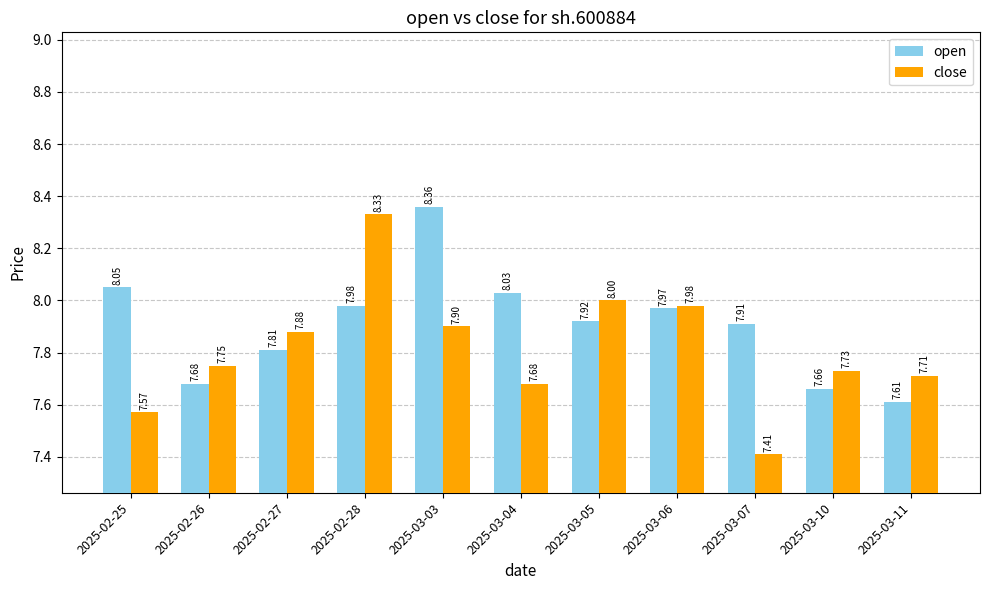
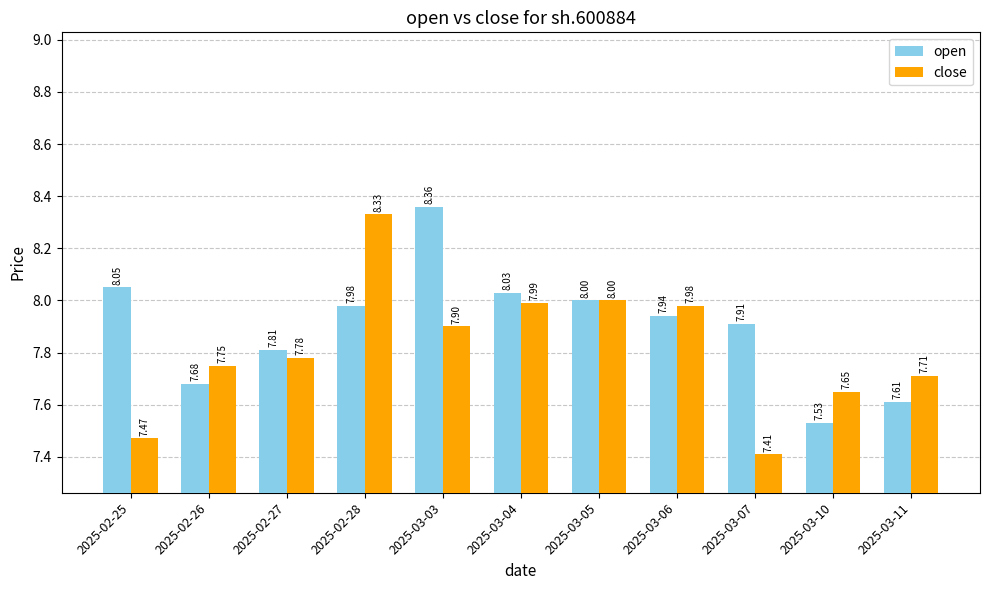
close, 2025-02-25: 7.57 -> 7.47
close, 2025-02-27: 7.88 -> 7.78
close, 2025-03-04: 7.68 -> 7.99
open, 2025-03-05: 7.92 -> 8.00
open, 2025-03-06: 7.97 -> 7.94
open, 2025-03-10: 7.66 -> 7.53
close, 2025-03-10: 7.73 -> 7.65
